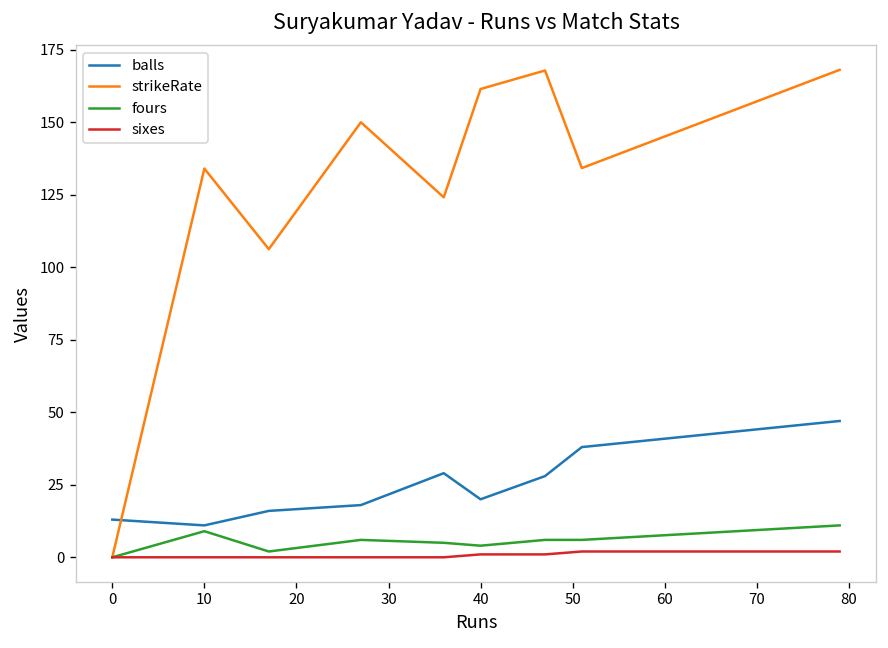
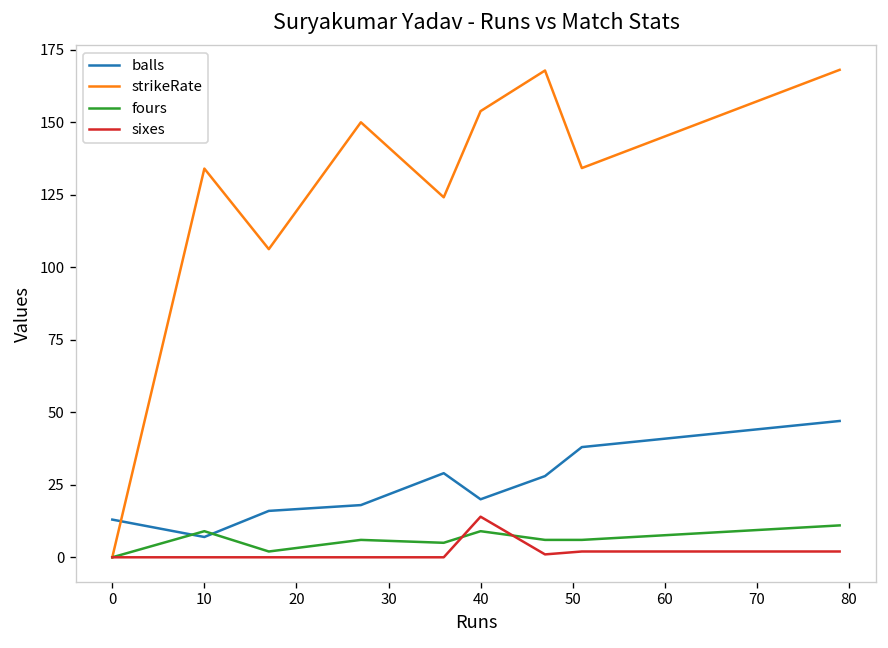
balls, 10: 11 -> 7
strikeRate, 40: 161 -> 154
fours, 40: 4 -> 9
sixes, 40: 1 -> 14
